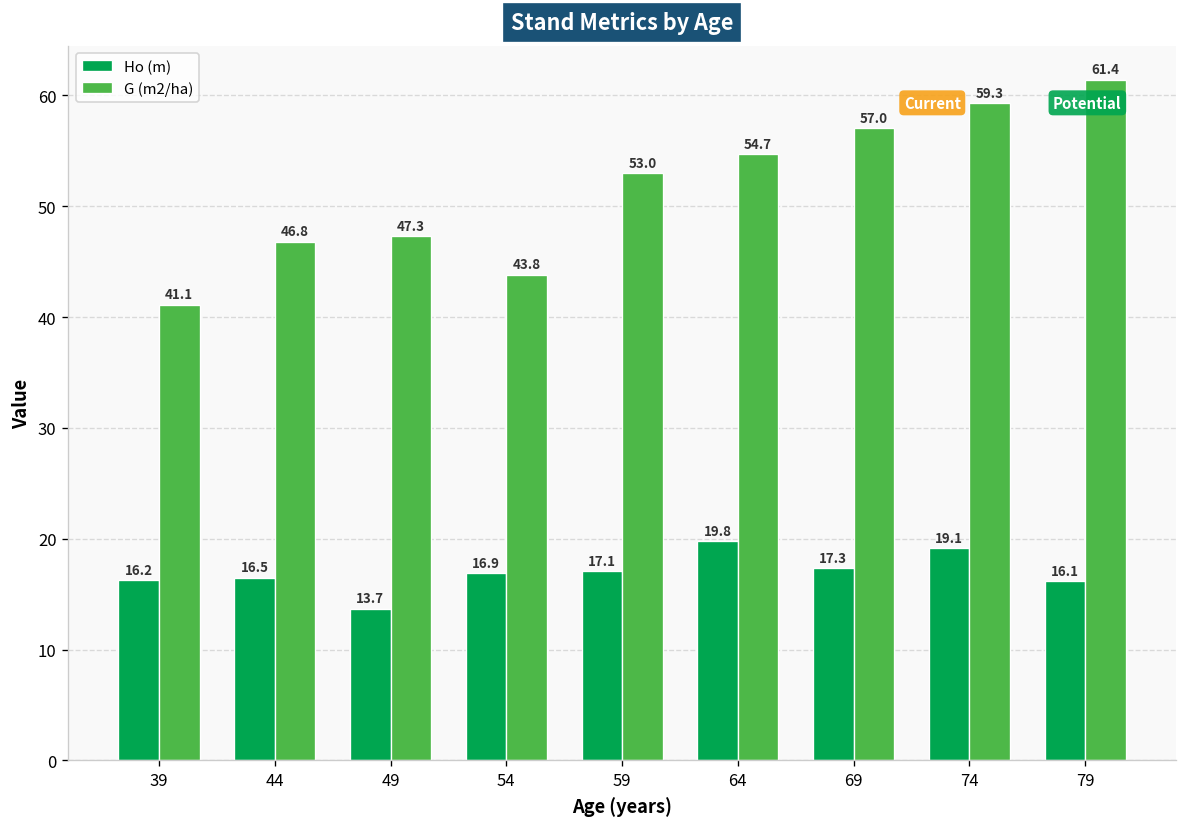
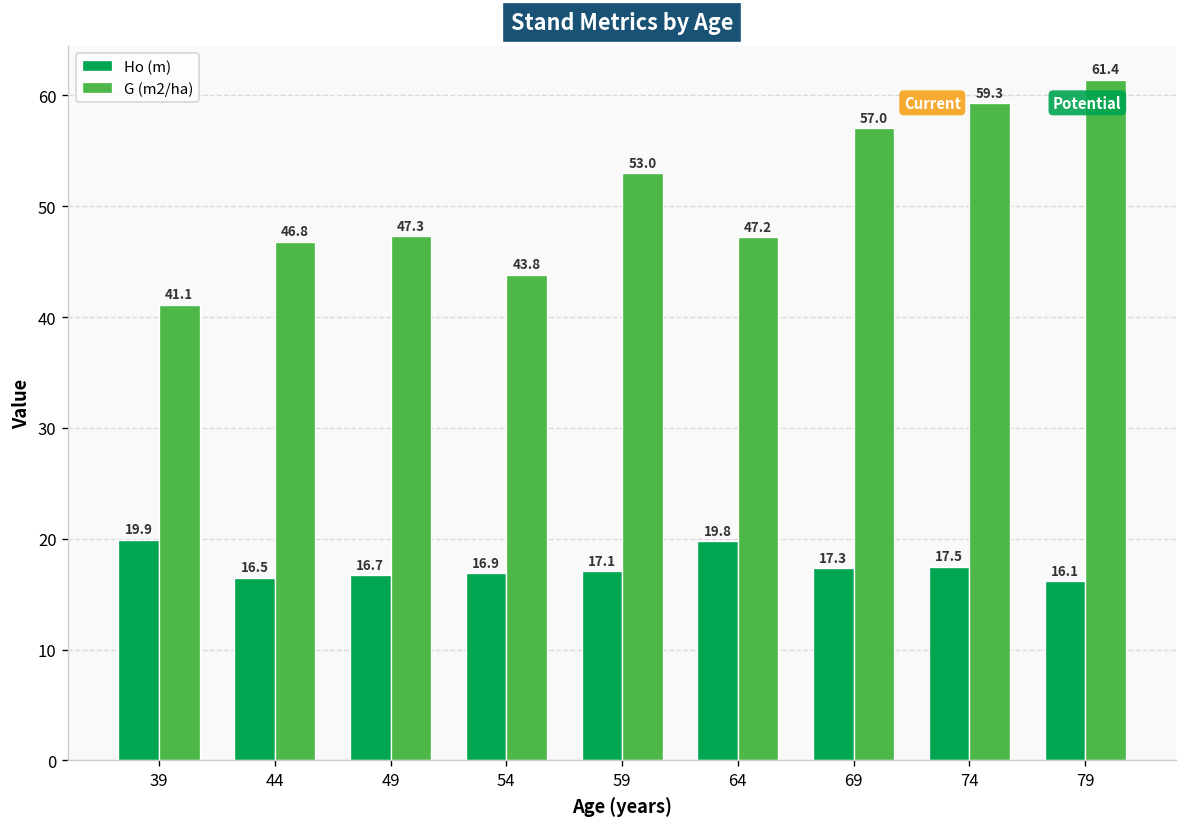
Ho (m), 39: 16.2 -> 19.9
Ho (m), 49: 13.7 -> 16.7
G (m2/ha), 64: 54.7 -> 47.2
Ho (m), 74: 19.1 -> 17.5
